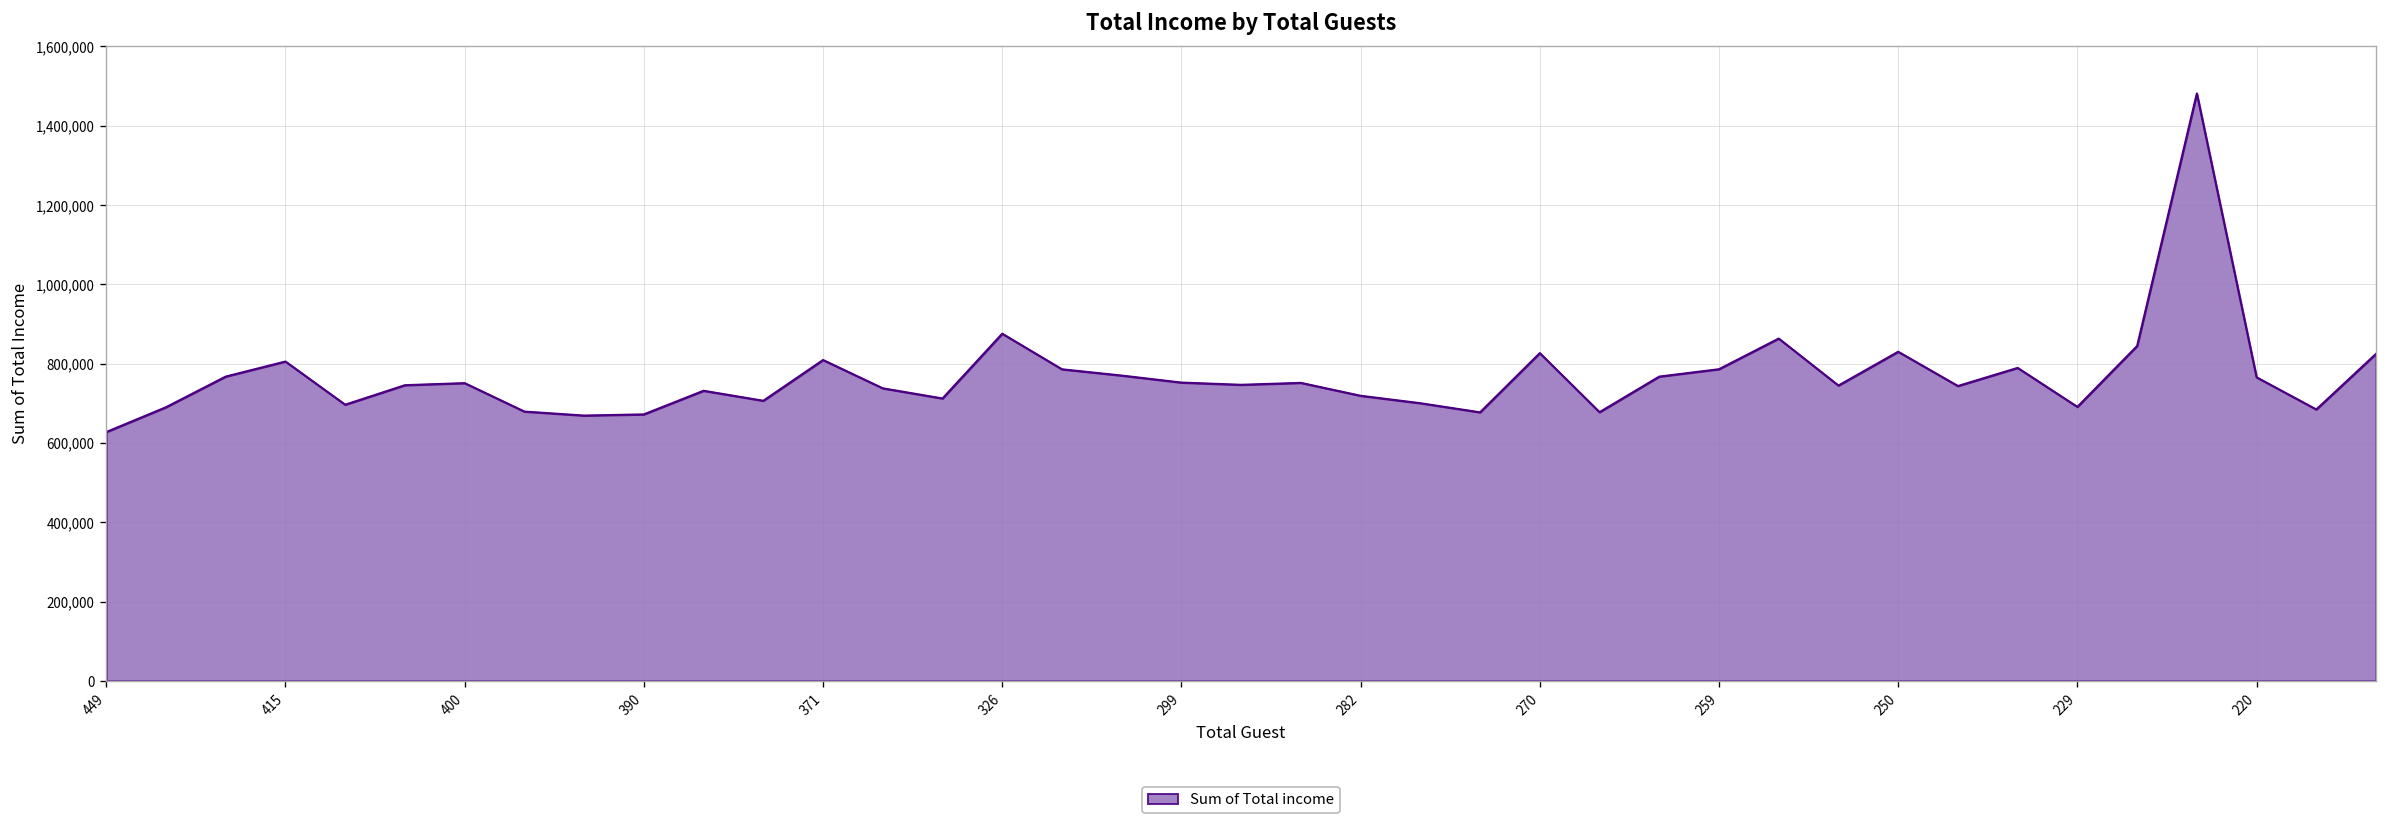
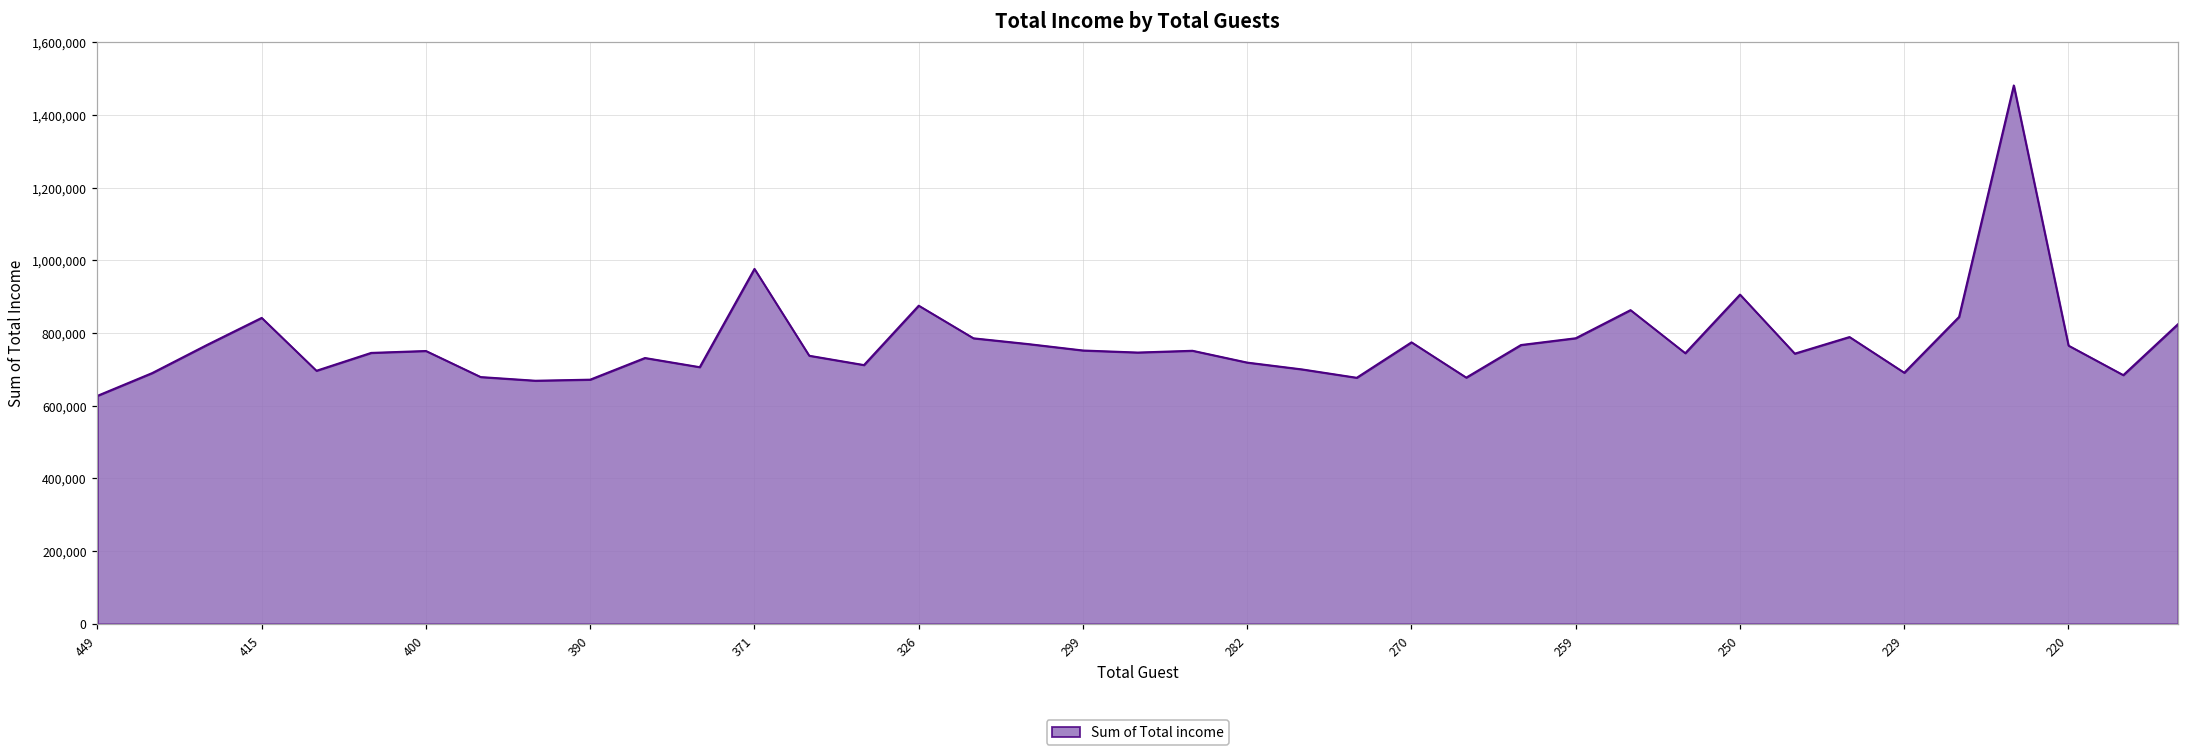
415: 810,000 -> 840,000
371: 810,000 -> 980,000
270: 830,000 -> 770,000
250: 830,000 -> 910,000
